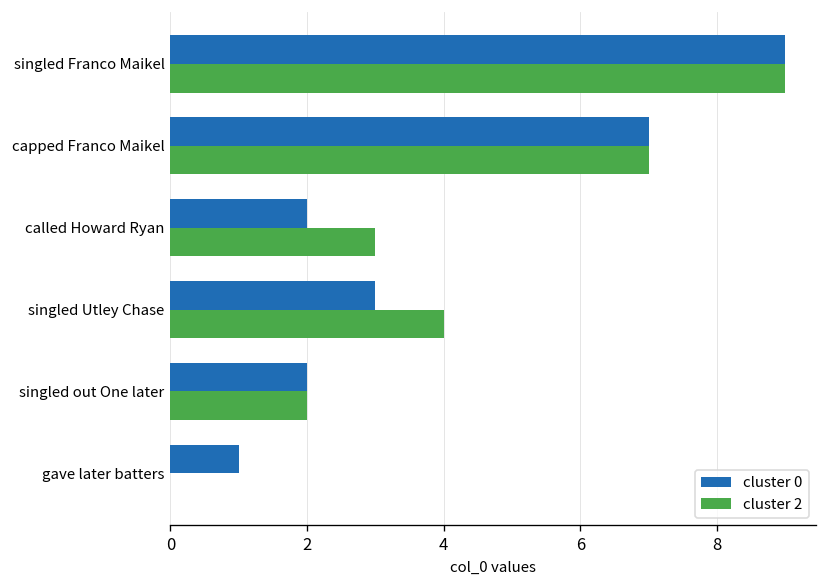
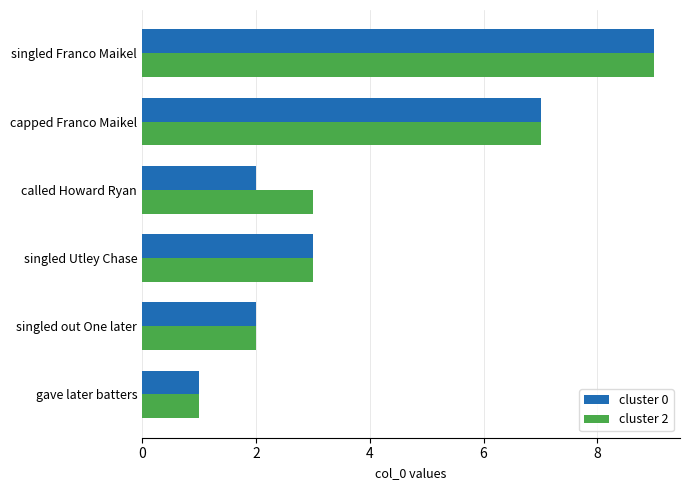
cluster 2, singled Utley Chase: 4 -> 3
cluster 2, gave later batters: 0 -> 1
